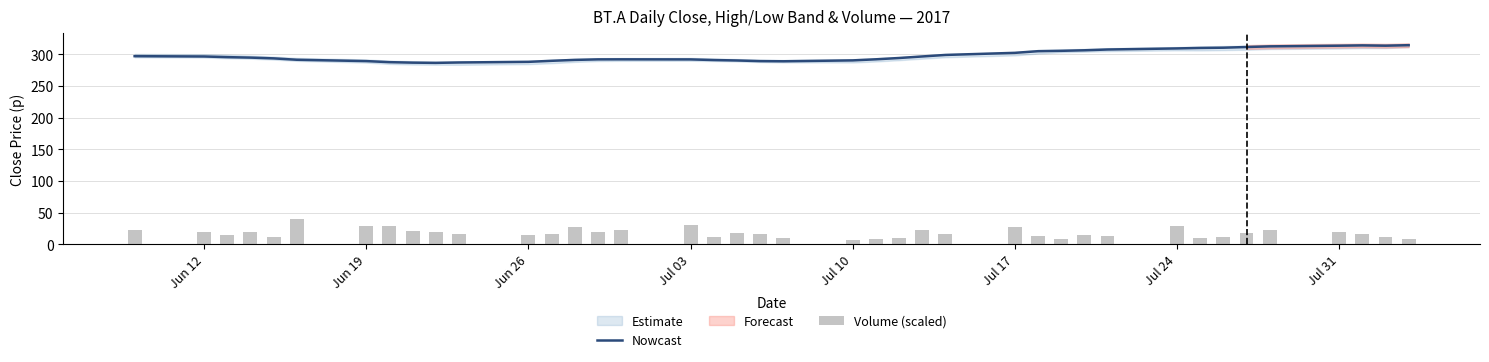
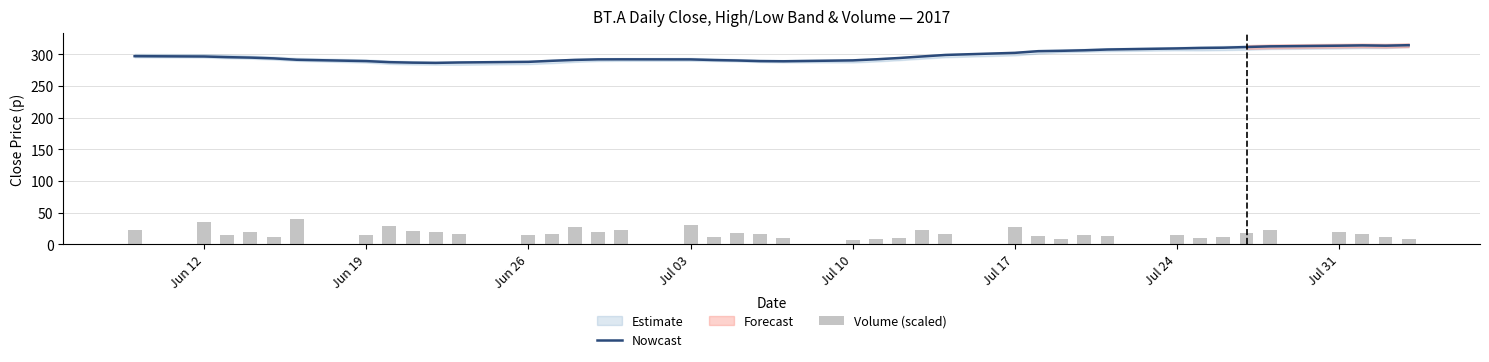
Volume (scaled), Jun 12: 20 -> 40
Volume (scaled), Jun 19: 30 -> 10
Volume (scaled), Jul 24: 30 -> 20
